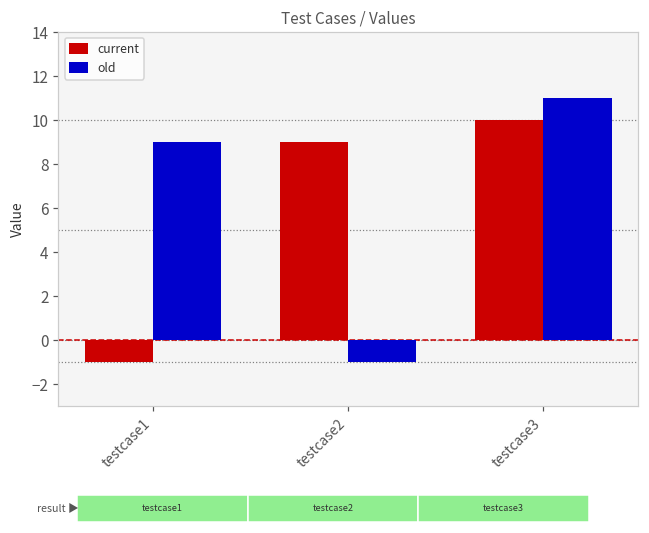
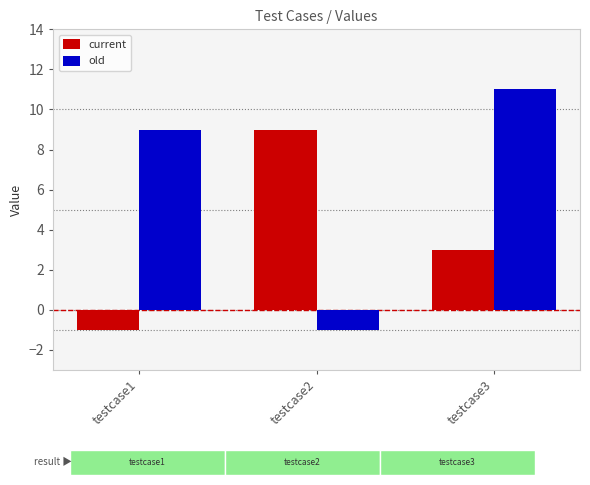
Test Cases / Values, current, testcase3: 10 -> 3
